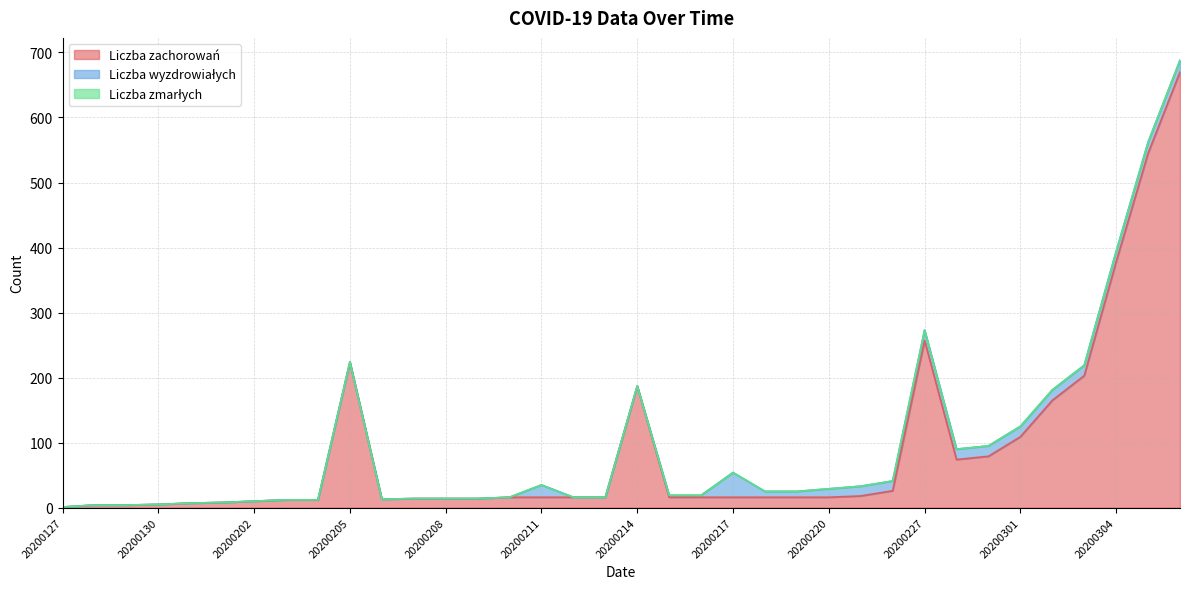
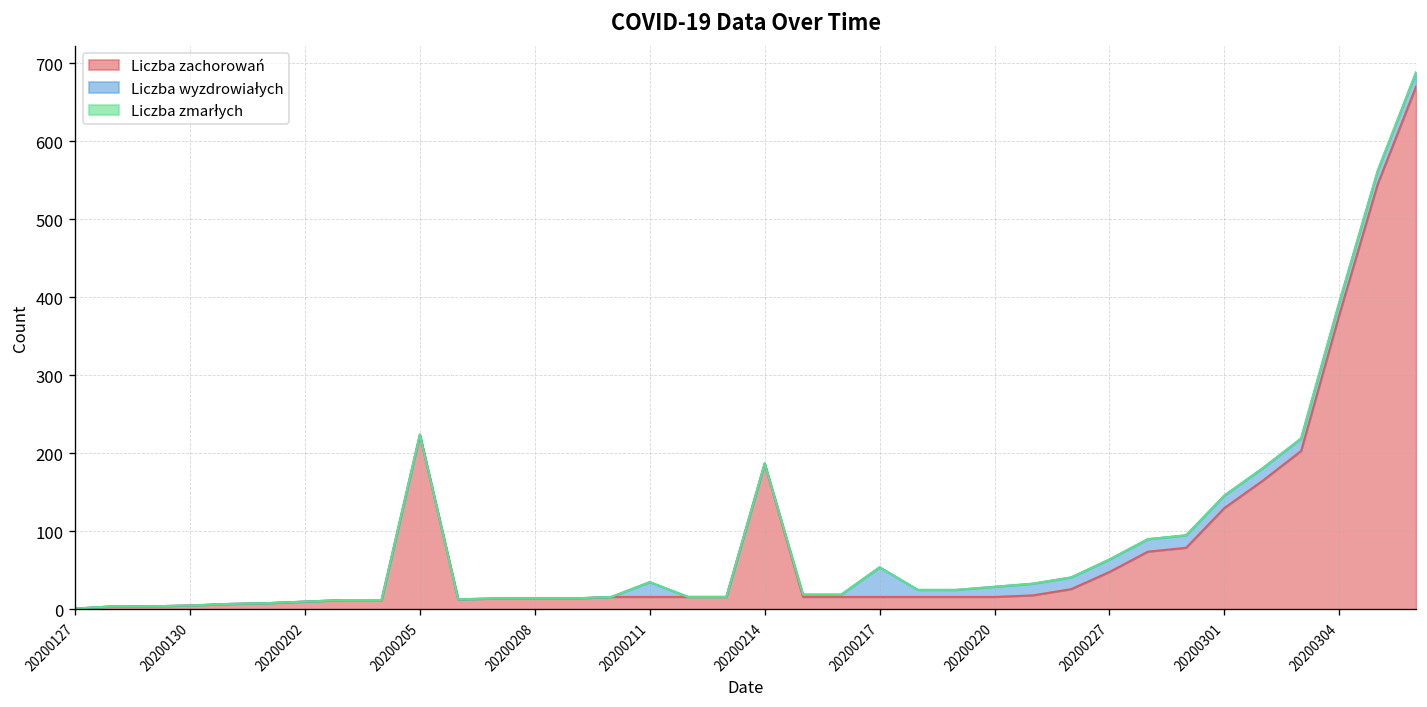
Liczba zachorowań, 20200227: 260 -> 50
Liczba zachorowań, 20200301: 110 -> 130
